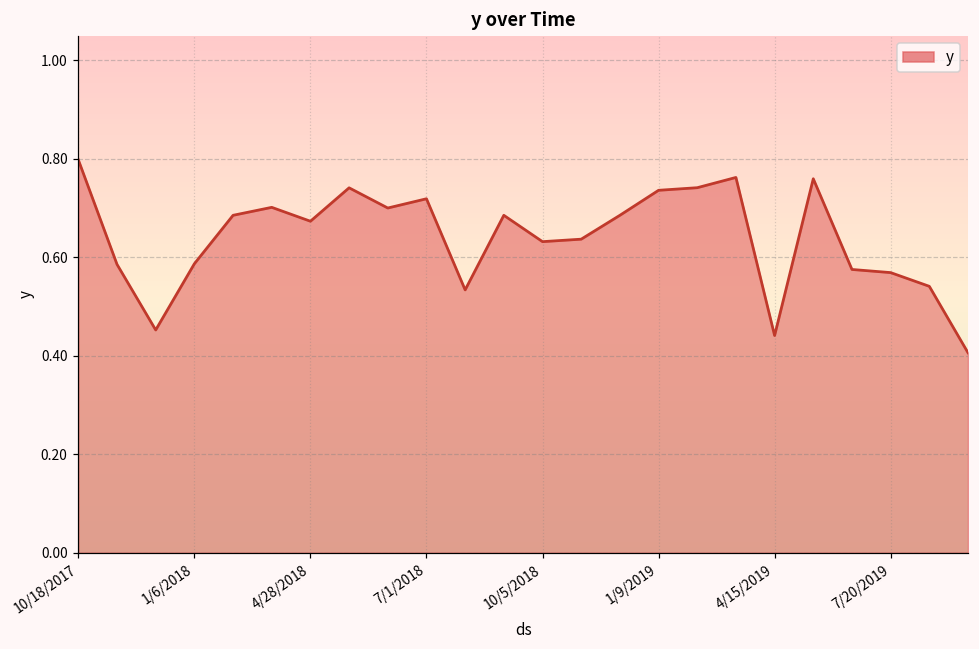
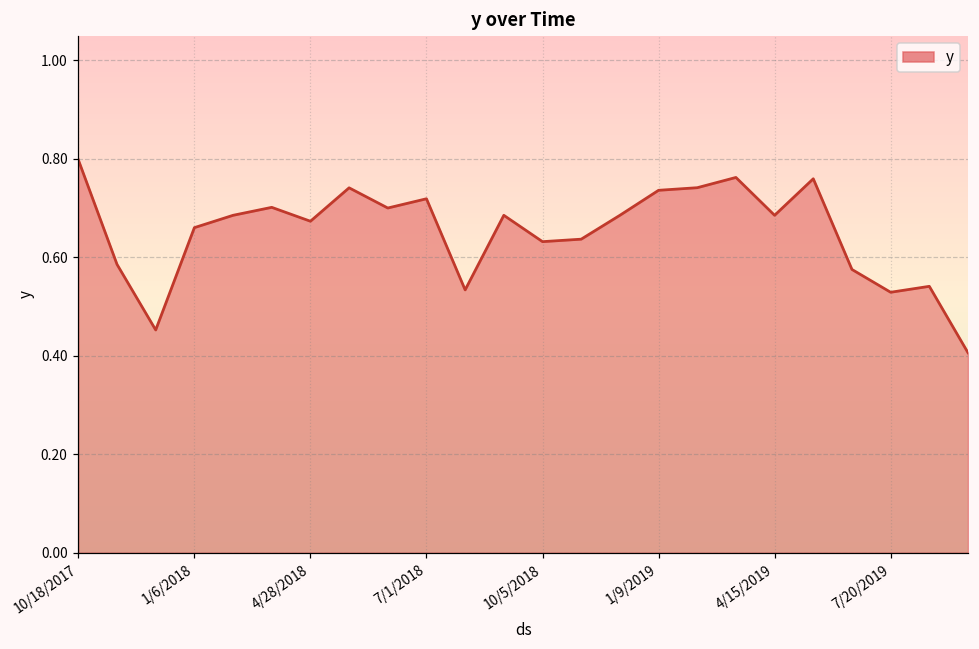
1/6/2018: 0.59 -> 0.66
4/15/2019: 0.44 -> 0.69
7/20/2019: 0.57 -> 0.53
